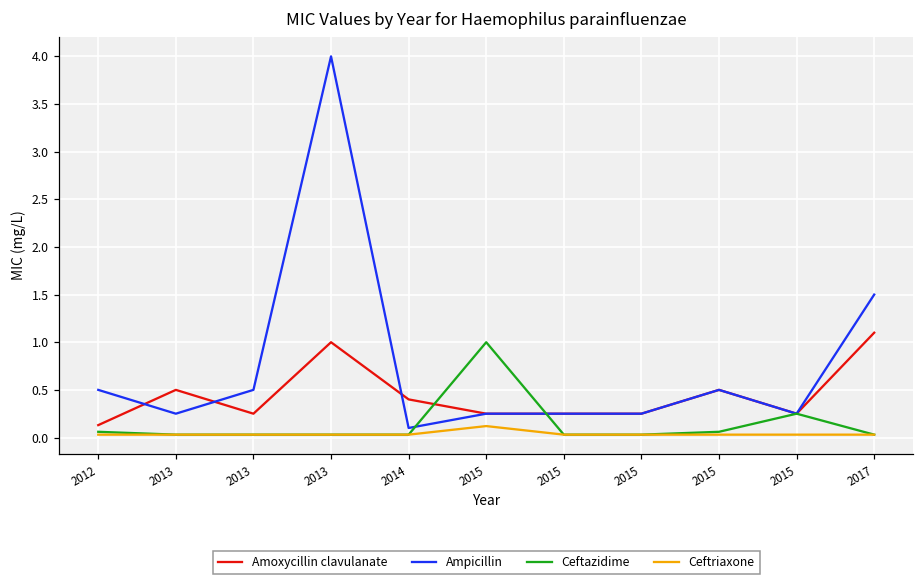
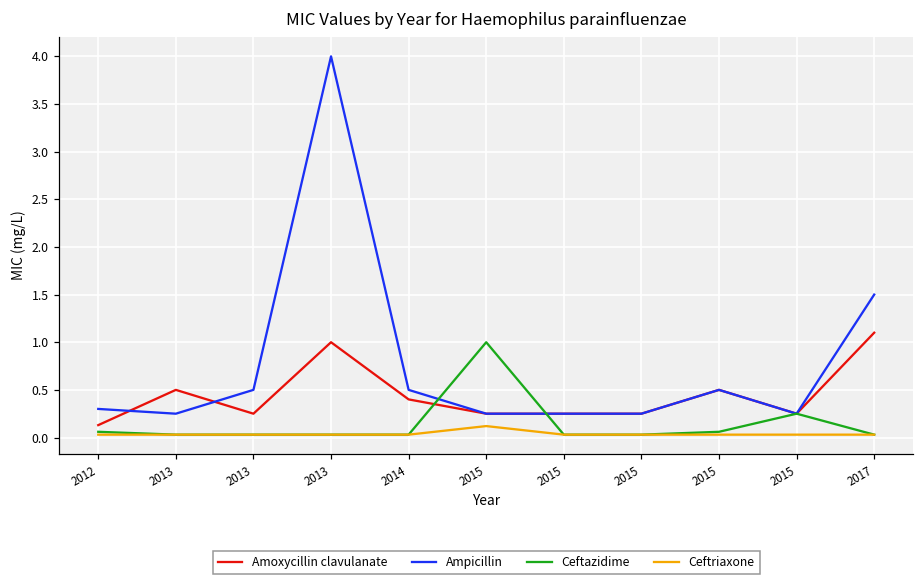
Ampicillin, 2012: 0.5 -> 0.3
Ampicillin, 2014: 0.1 -> 0.5
